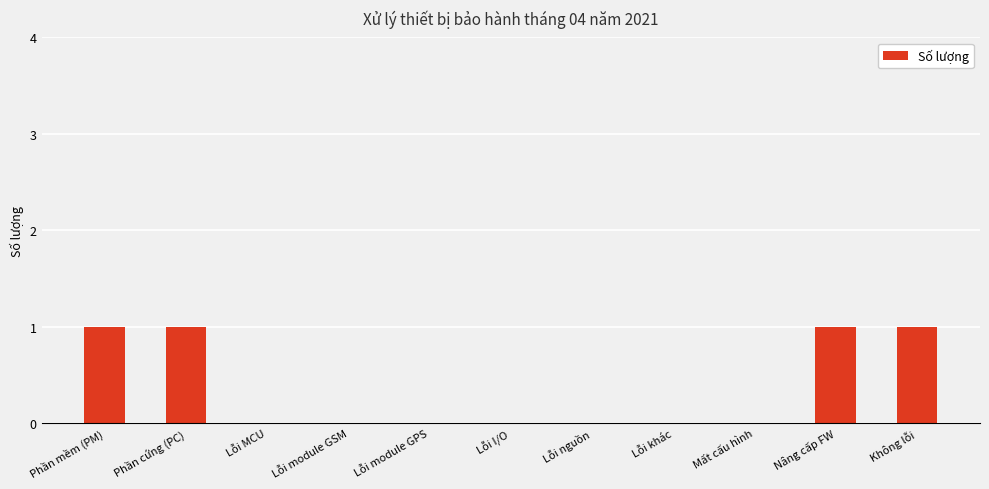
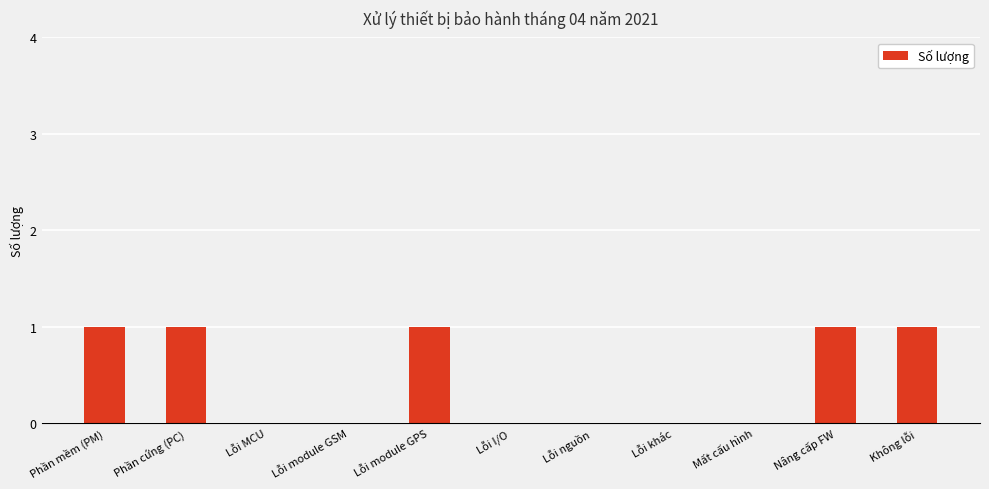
Lỗi module GPS: 0 -> 1
